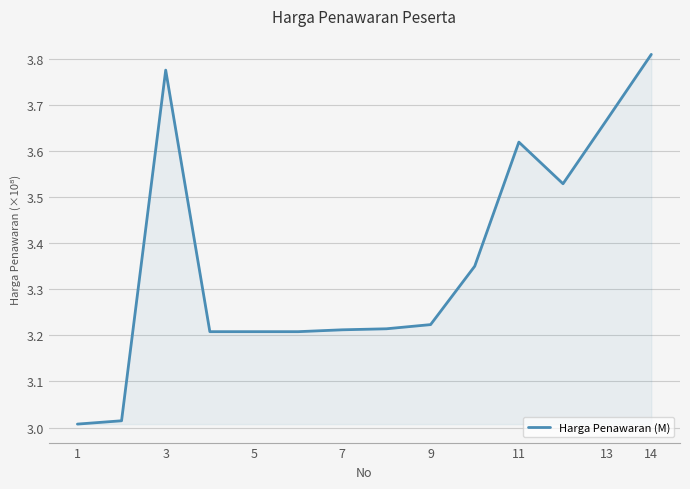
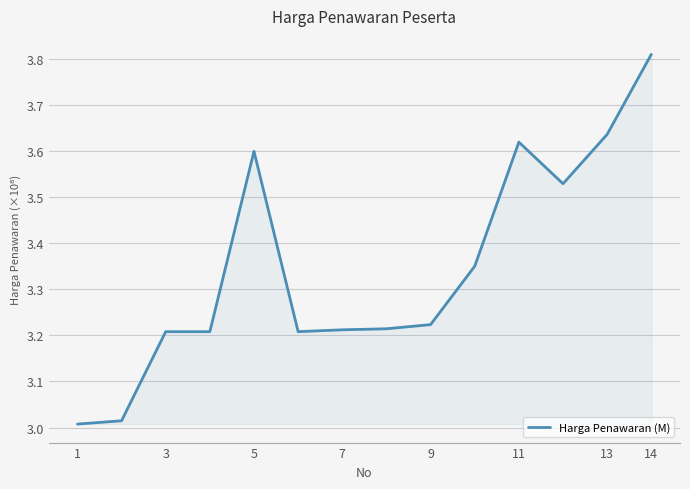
3: 3.78 -> 3.21
5: 3.21 -> 3.60
13: 3.67 -> 3.64
